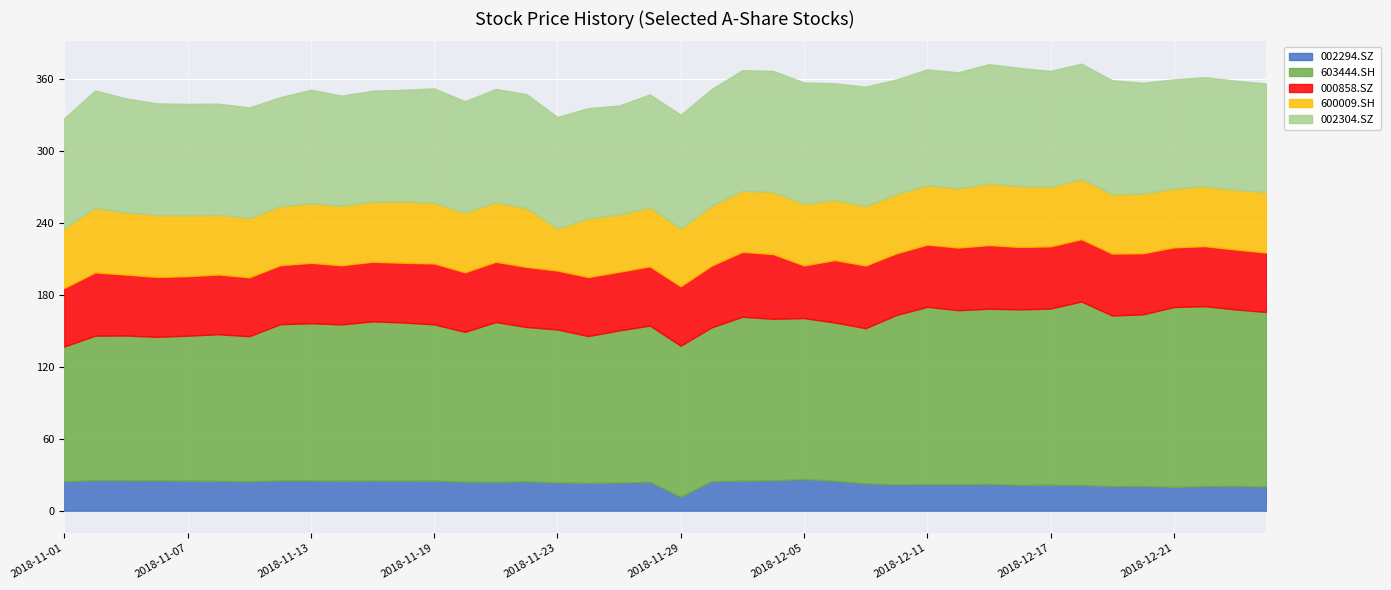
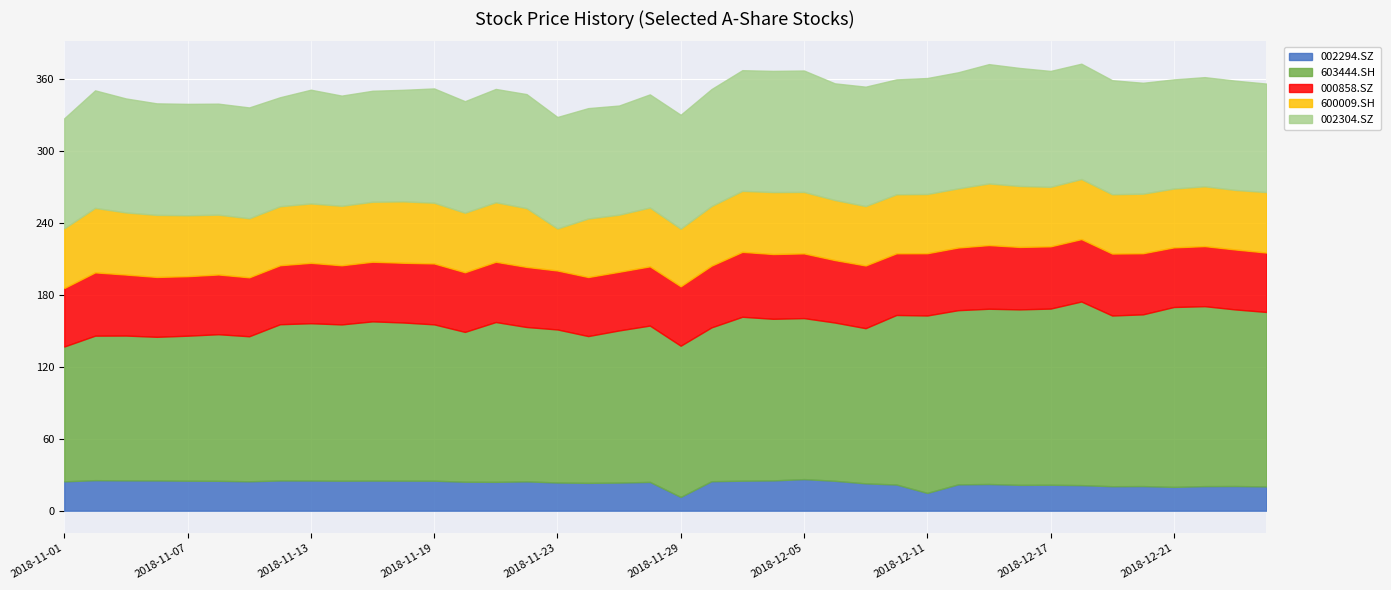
000858.SZ, 2018-12-05: 44 -> 54
002294.SZ, 2018-12-11: 22 -> 15
